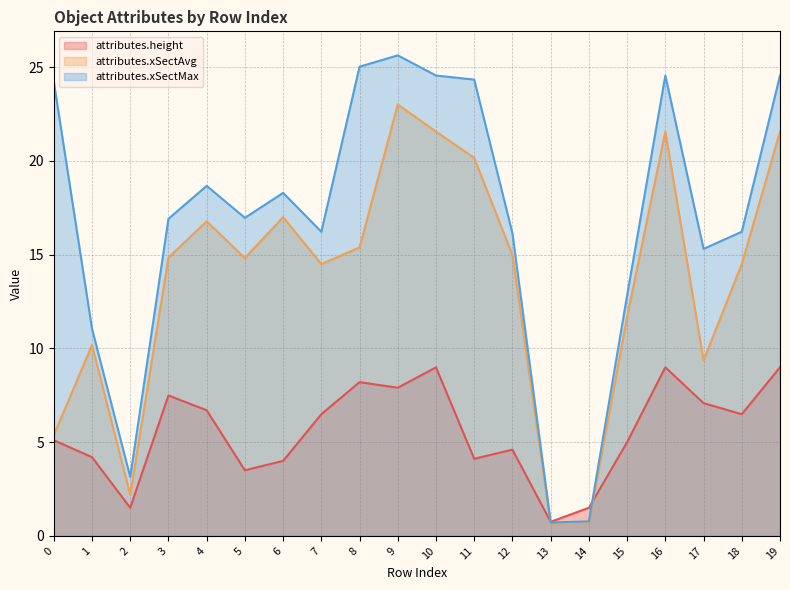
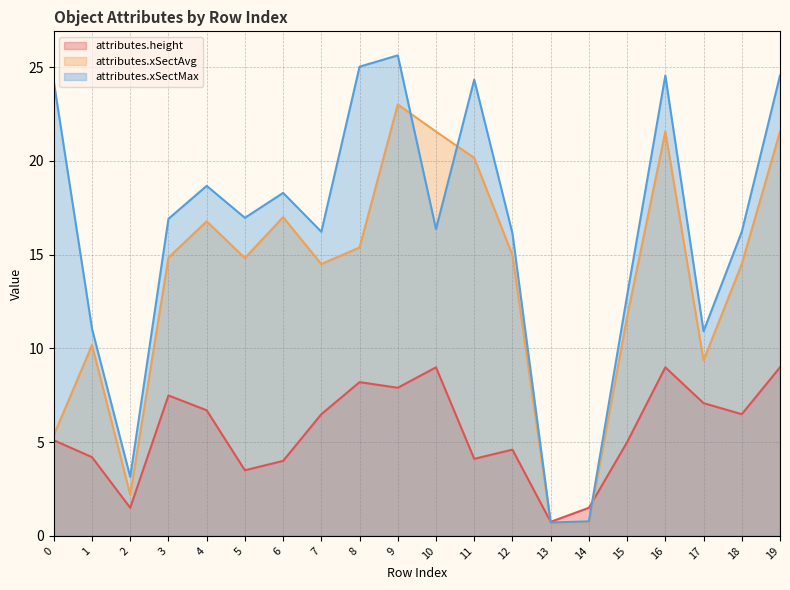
attributes.xSectMax, 10: 24.6 -> 16.4
attributes.xSectMax, 17: 15.3 -> 10.9
